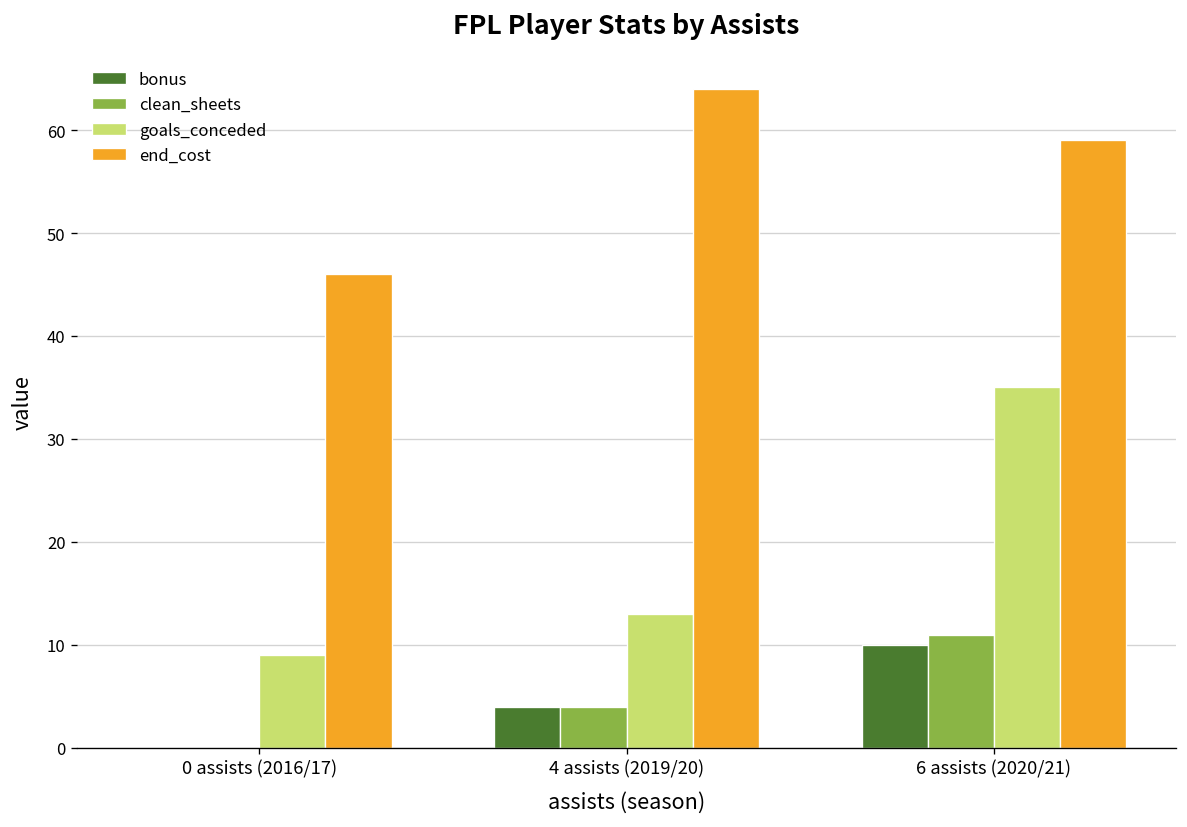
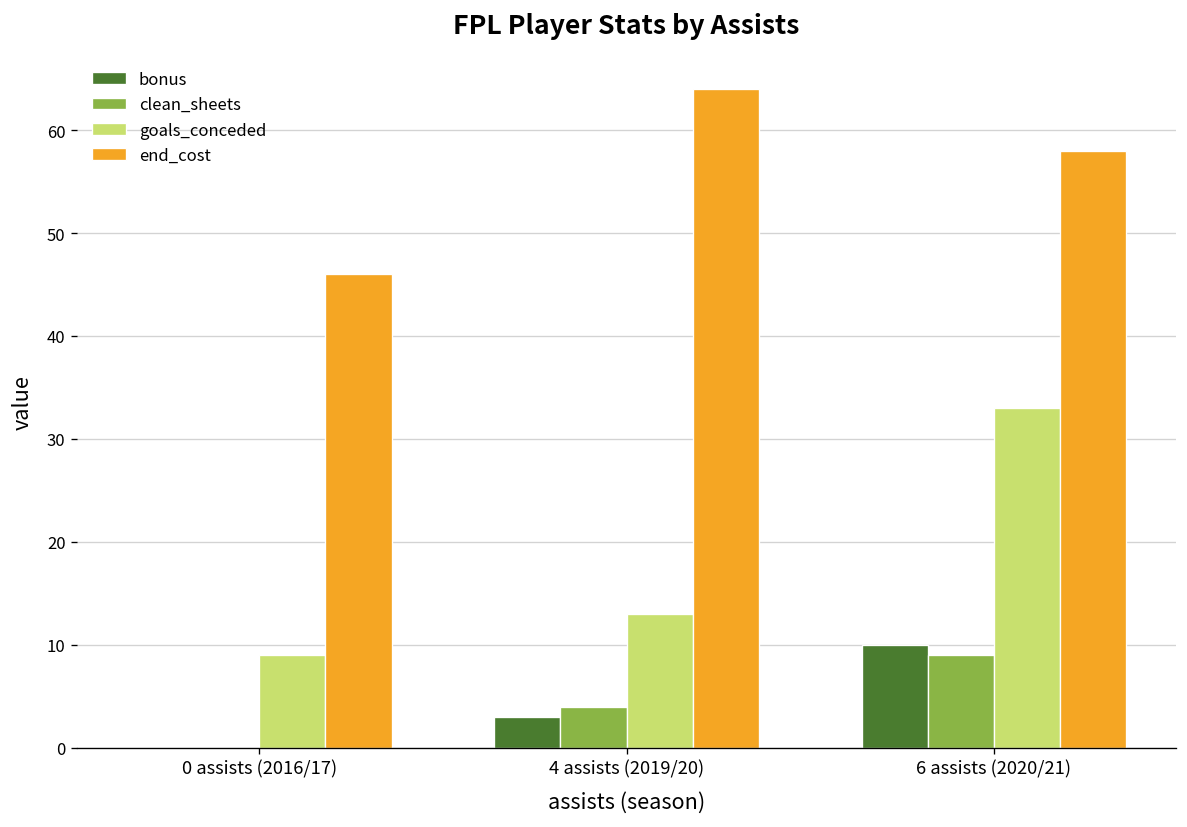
bonus, 4 assists (2019/20): 4 -> 3
clean_sheets, 6 assists (2020/21): 11 -> 9
goals_conceded, 6 assists (2020/21): 35 -> 33
end_cost, 6 assists (2020/21): 59 -> 58
